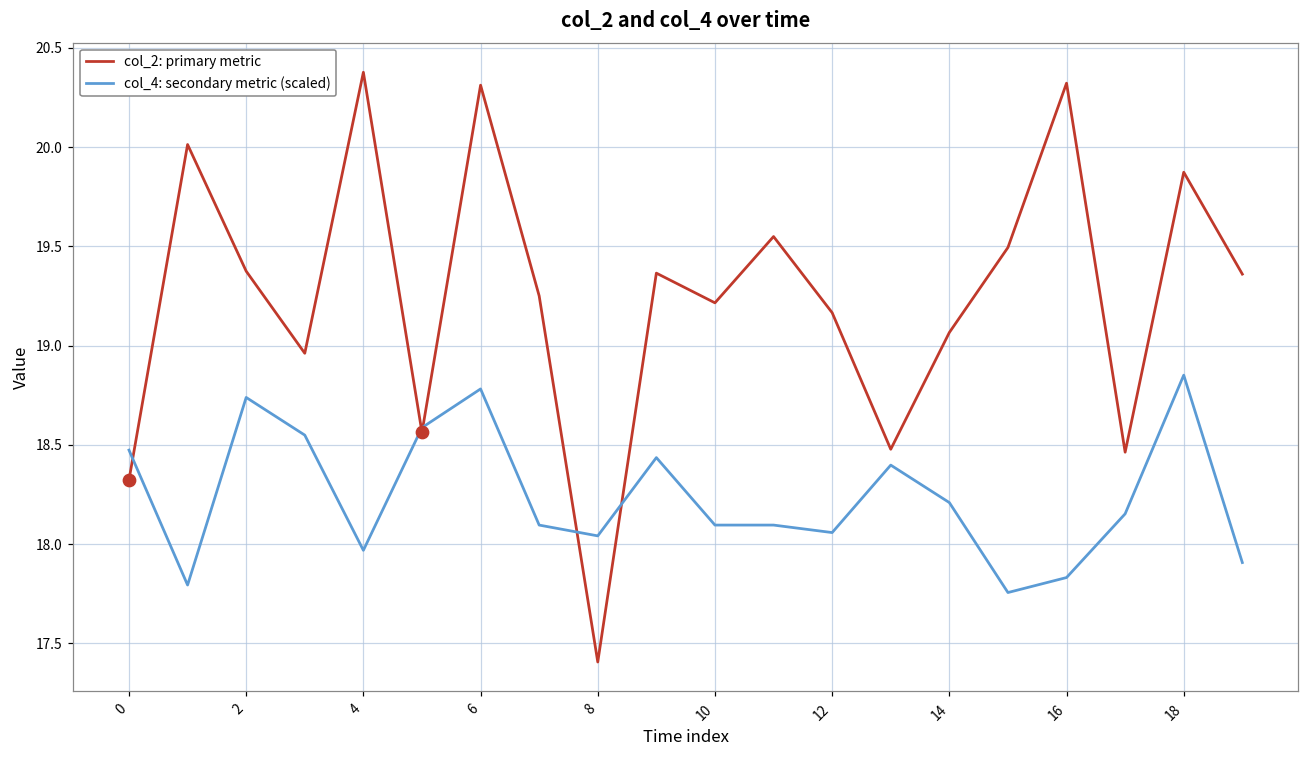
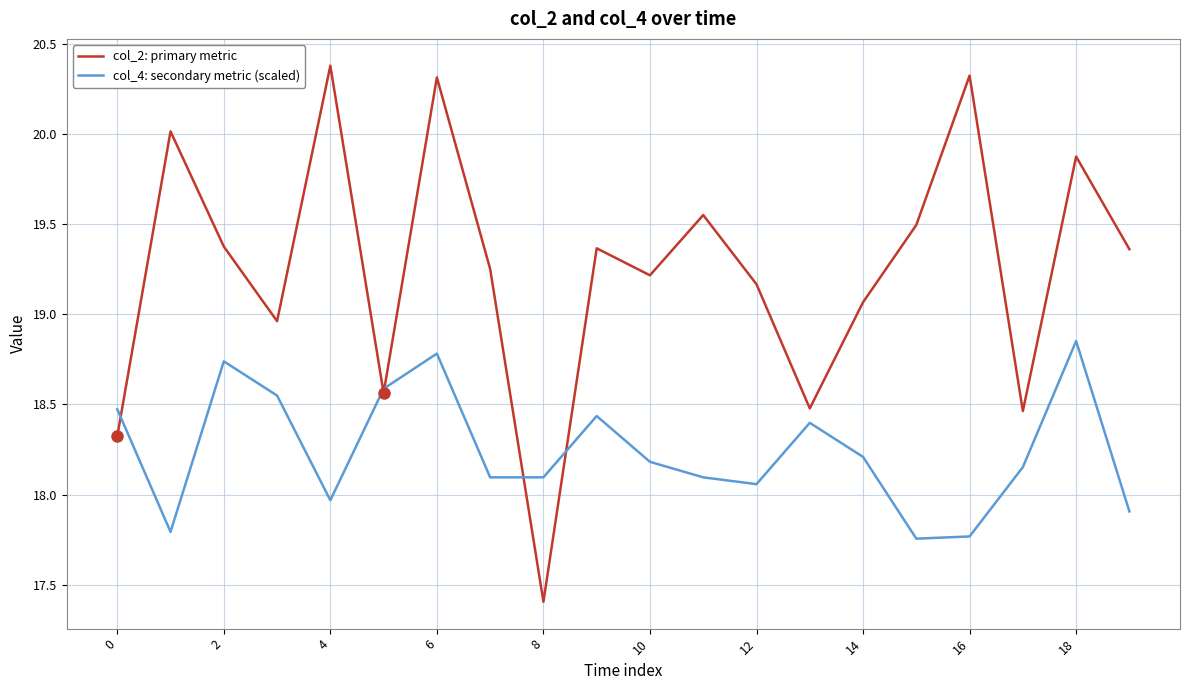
col_4: secondary metric (scaled), 8: 18.04 -> 18.10
col_4: secondary metric (scaled), 10: 18.10 -> 18.18
col_4: secondary metric (scaled), 16: 17.83 -> 17.77
